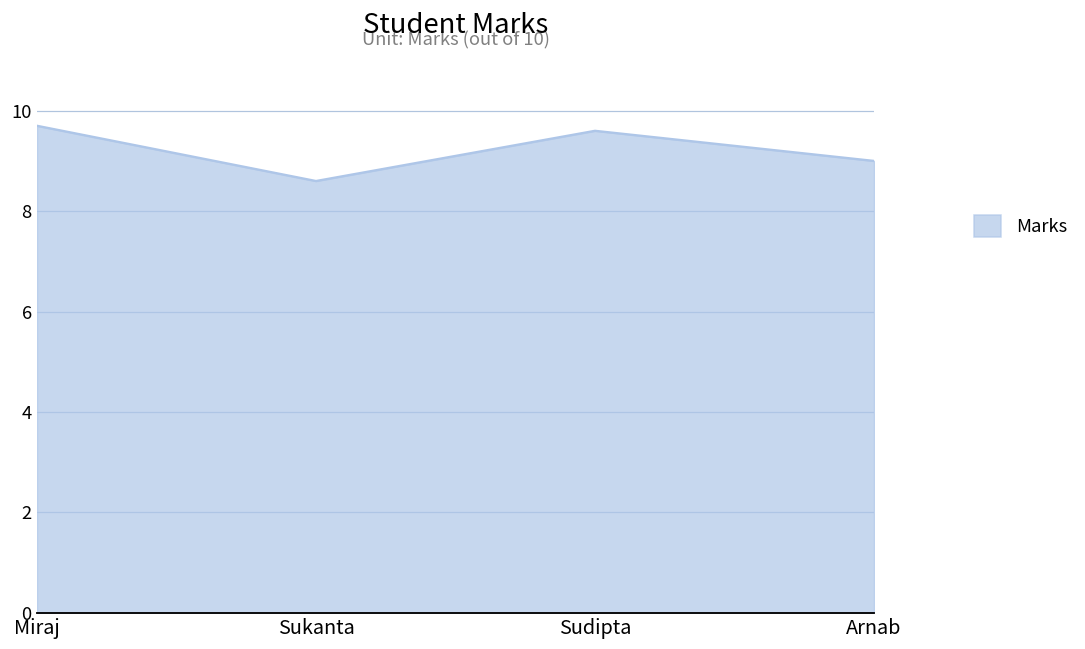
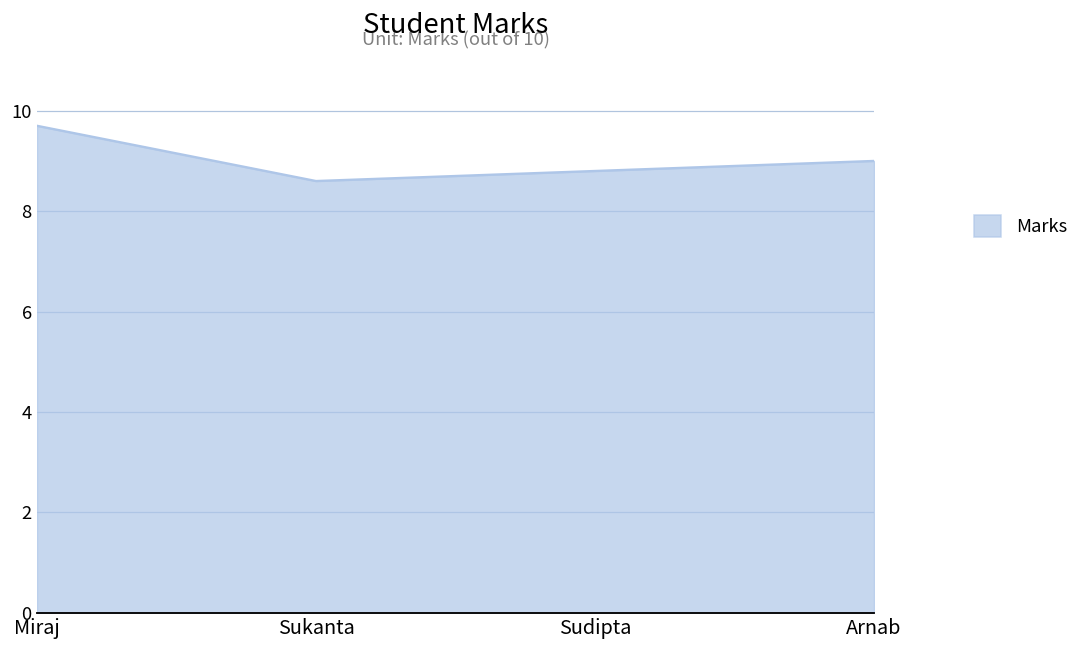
Sudipta: 9.6 -> 8.8
